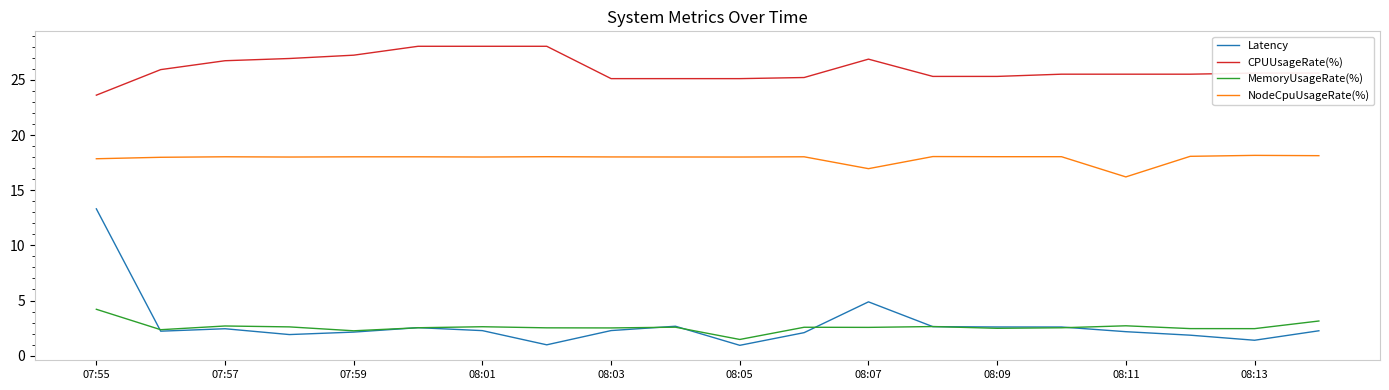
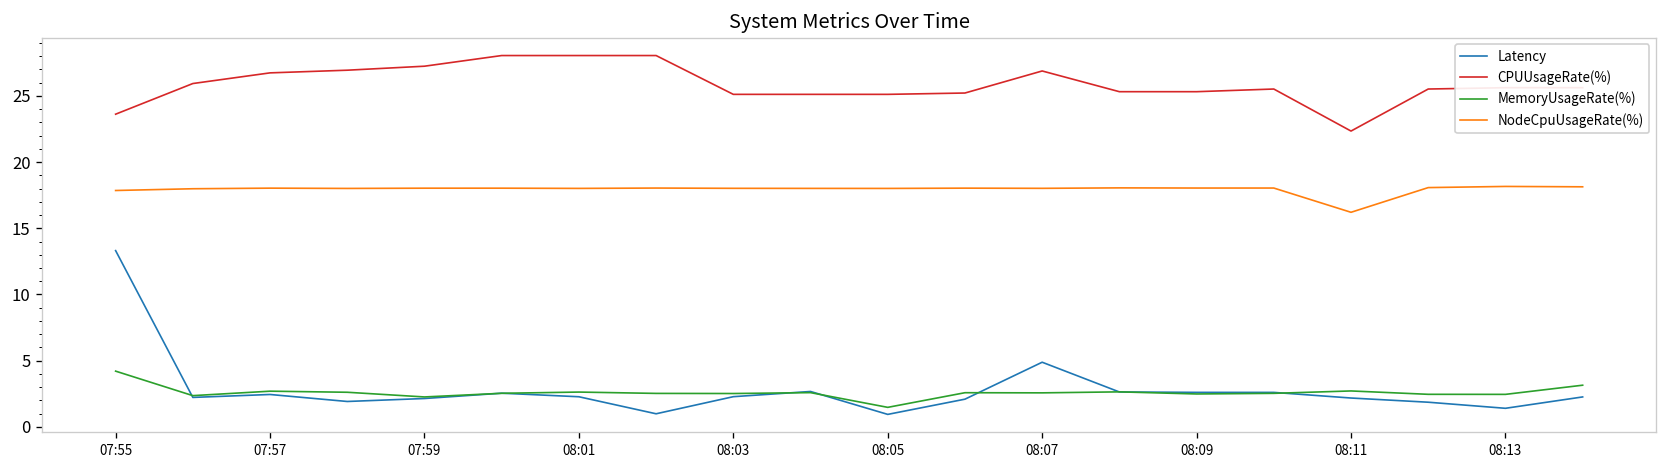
NodeCpuUsageRate(%), 08:07: 17.0 -> 18.0
CPUUsageRate(%), 08:11: 25.5 -> 22.3
